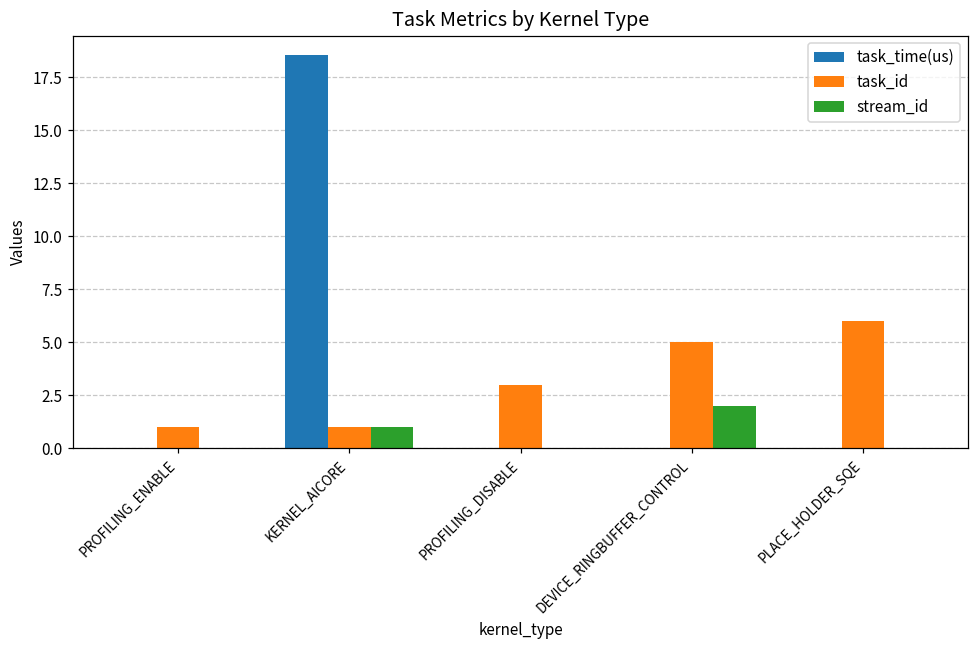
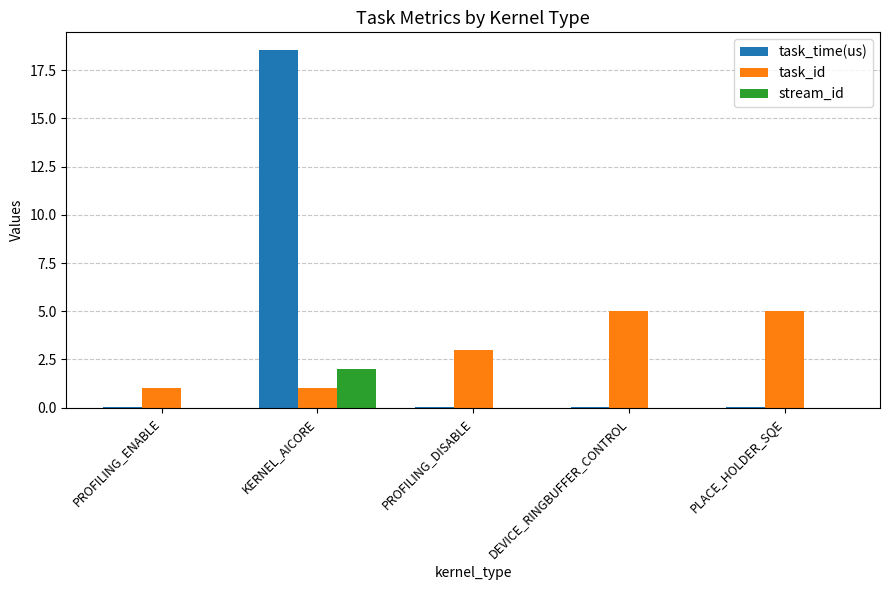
stream_id, KERNEL_AICORE: 1 -> 2
stream_id, DEVICE_RINGBUFFER_CONTROL: 2 -> 0
task_id, PLACE_HOLDER_SQE: 6 -> 5
